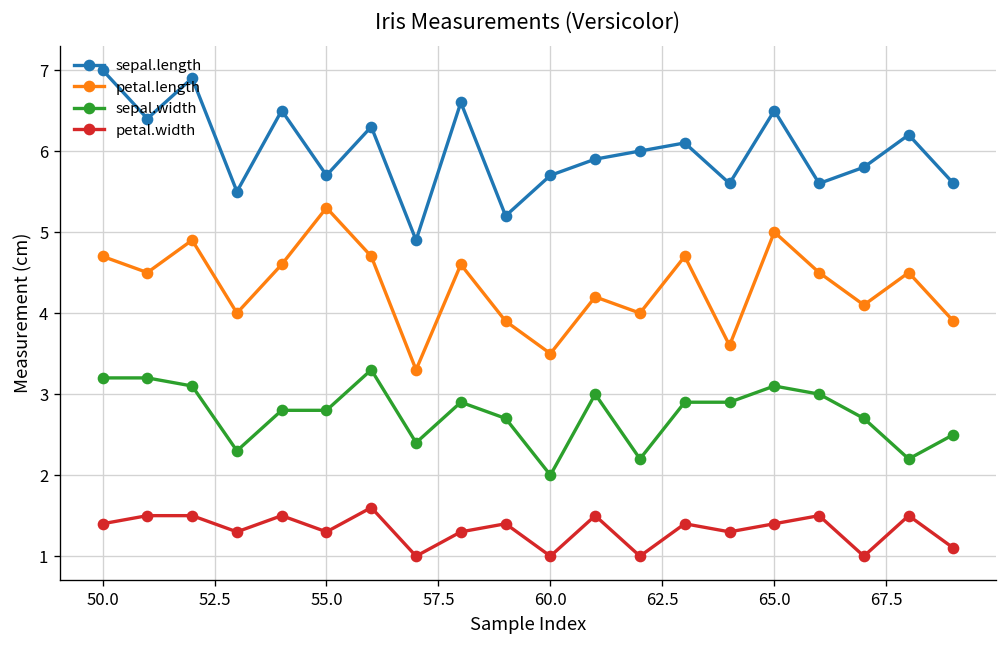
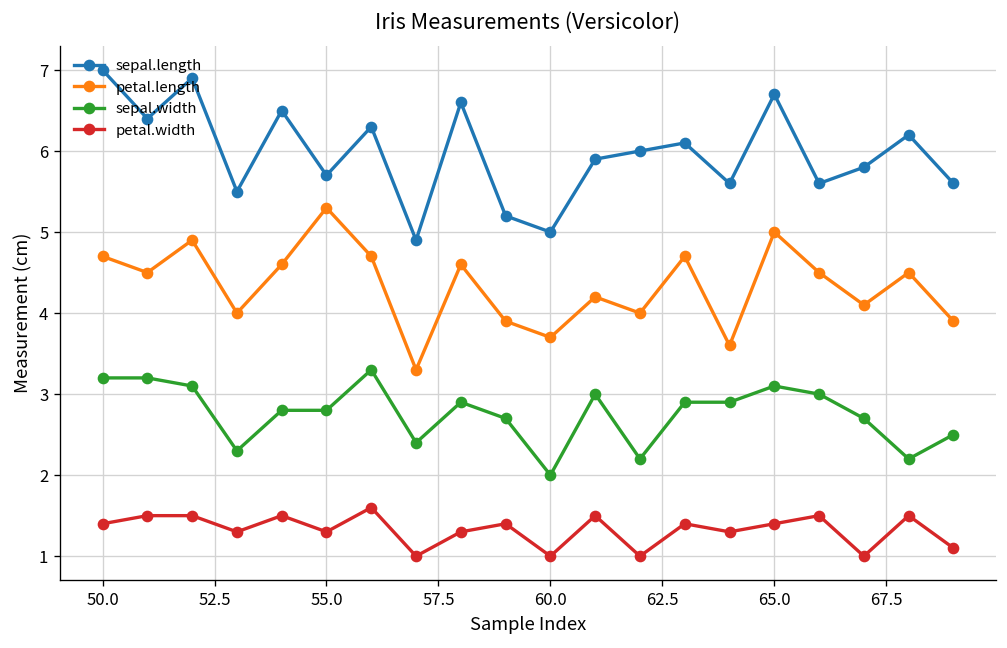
sepal.length, 60.0: 5.7 -> 5.0
petal.length, 60.0: 3.5 -> 3.7
sepal.length, 65.0: 6.5 -> 6.7
